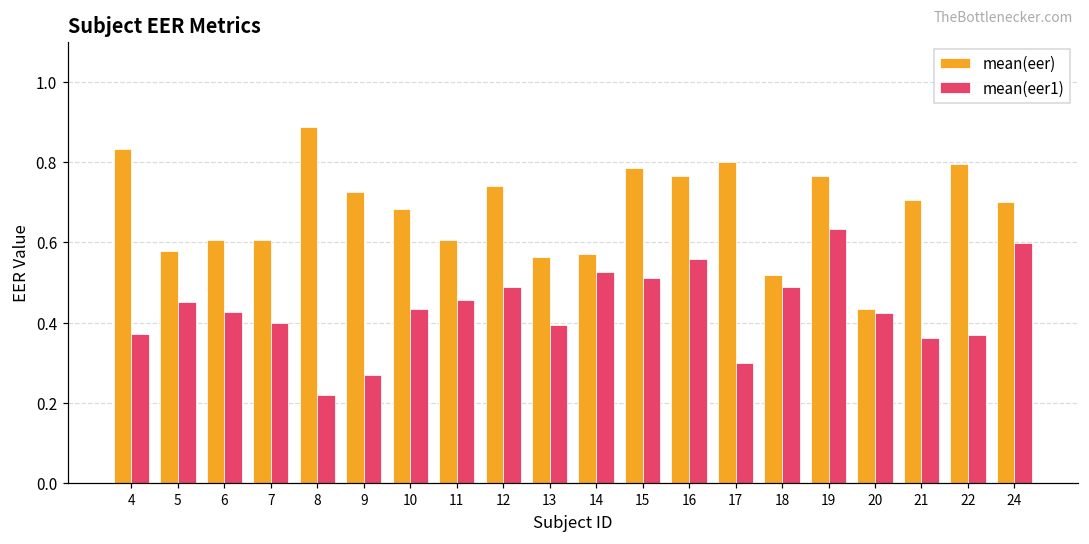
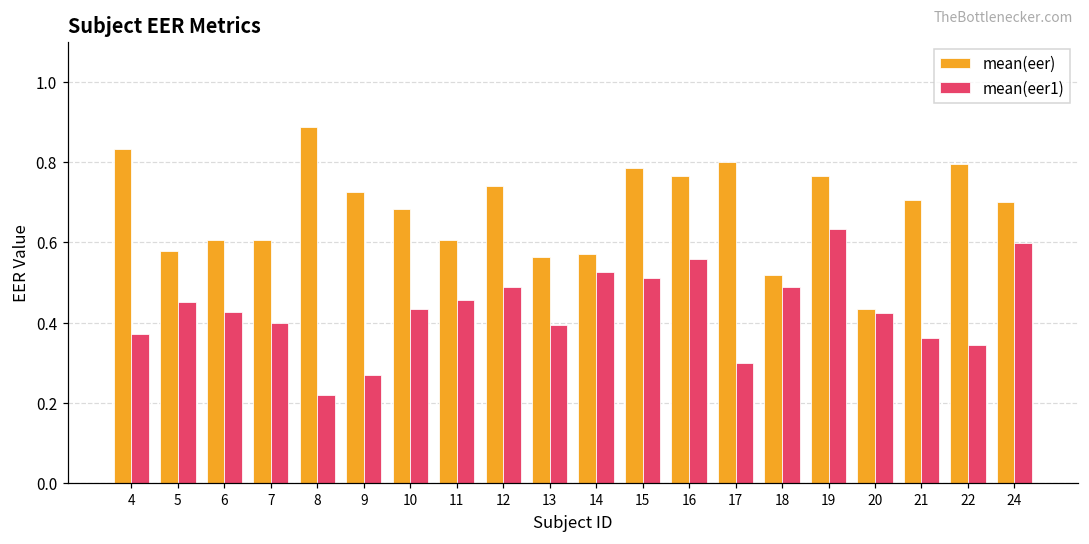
mean(eer1), 22: 0.37 -> 0.35
